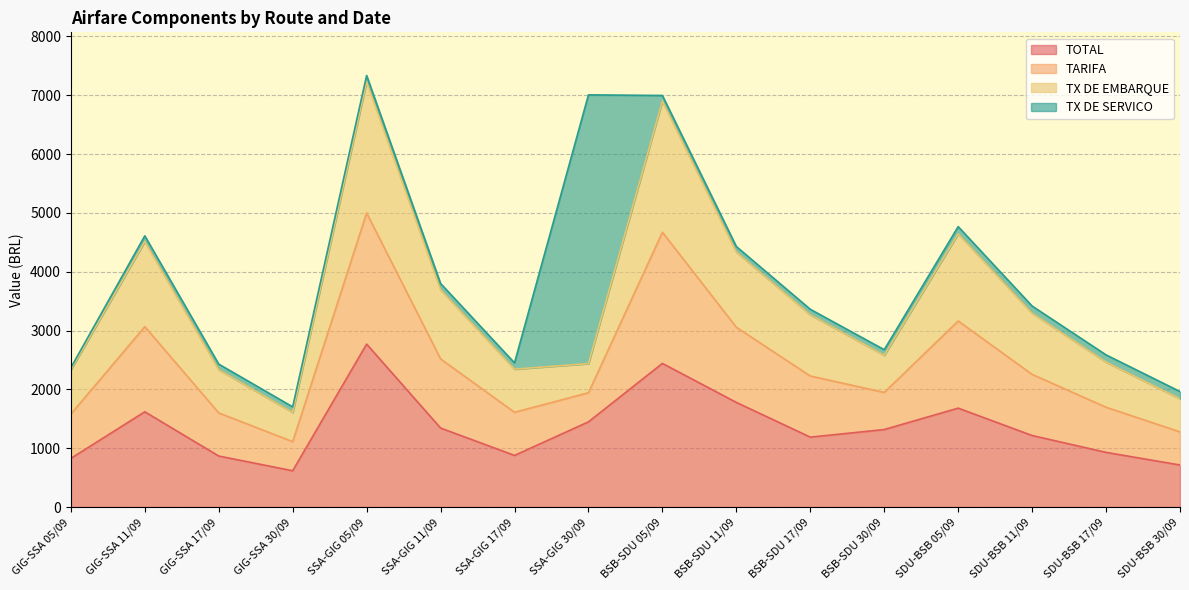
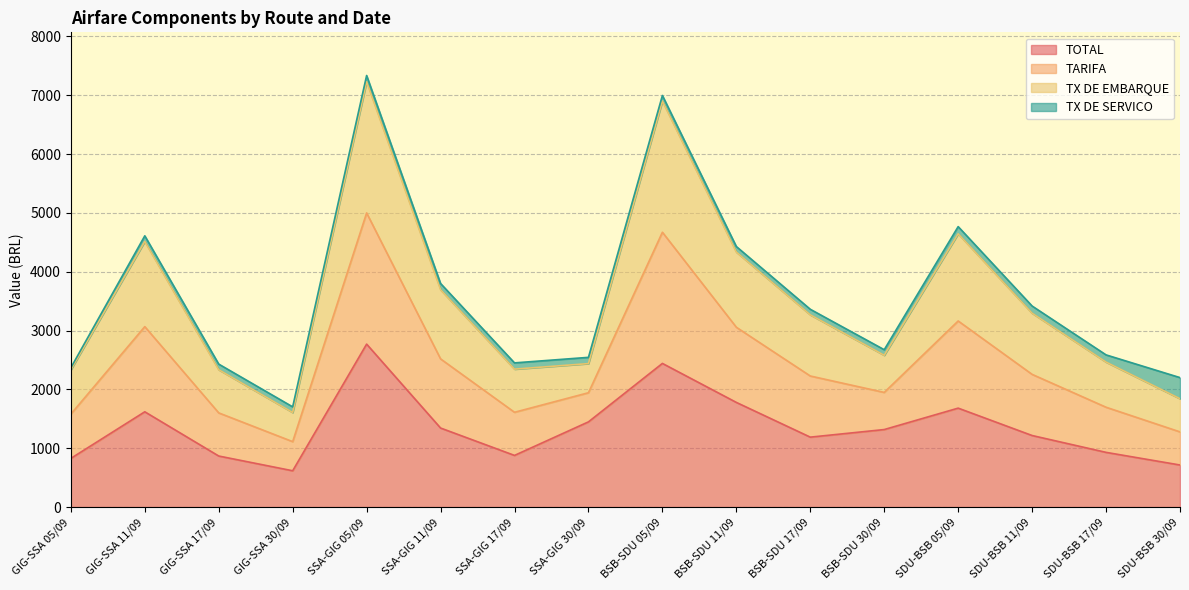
TX DE SERVICO, SSA-GIG 30/09: 4600 -> 100
TX DE SERVICO, SDU-BSB 30/09: 100 -> 400
